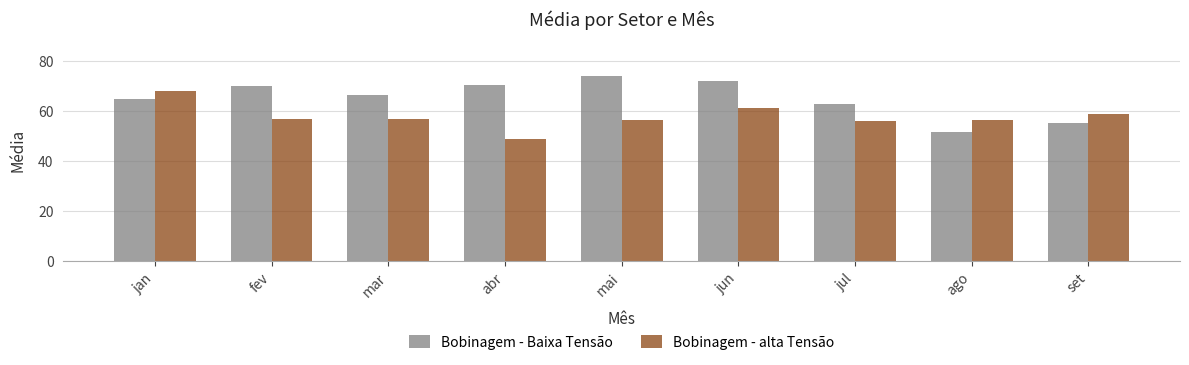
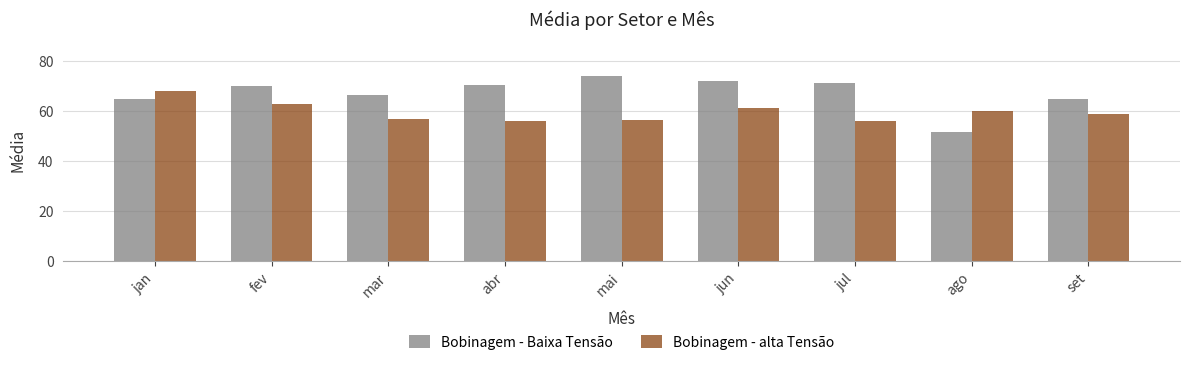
Bobinagem - alta Tensão, fev: 57 -> 63
Bobinagem - alta Tensão, abr: 49 -> 56
Bobinagem - Baixa Tensão, jul: 63 -> 71
Bobinagem - alta Tensão, ago: 56 -> 60
Bobinagem - Baixa Tensão, set: 55 -> 65
